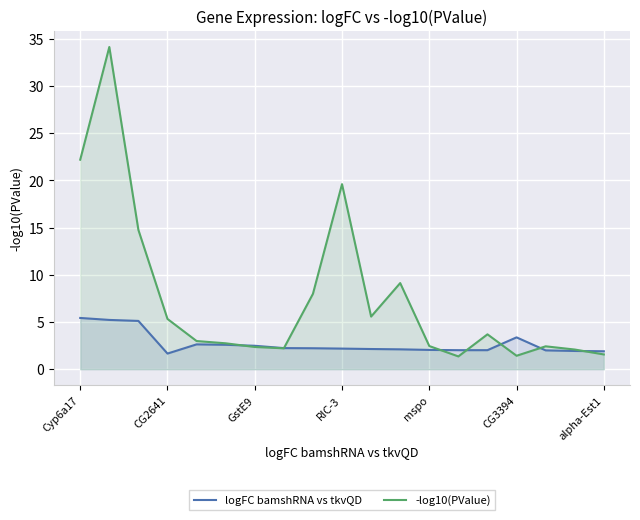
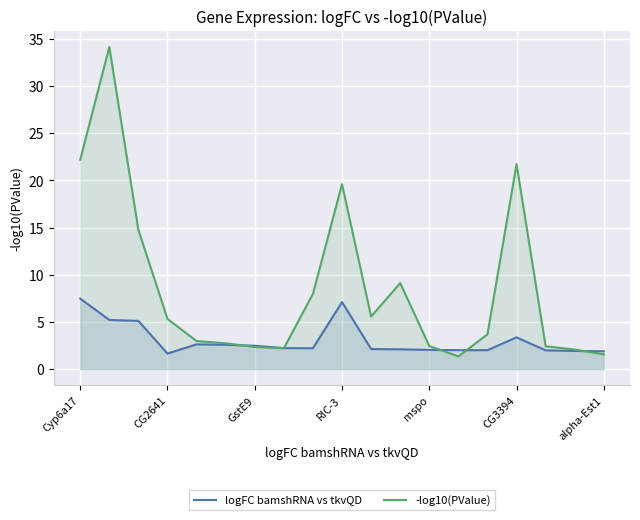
logFC bamshRNA vs tkvQD, Cyp6a17: 5 -> 7
logFC bamshRNA vs tkvQD, RIC-3: 2 -> 7
-log10(PValue), CG3394: 1 -> 22
